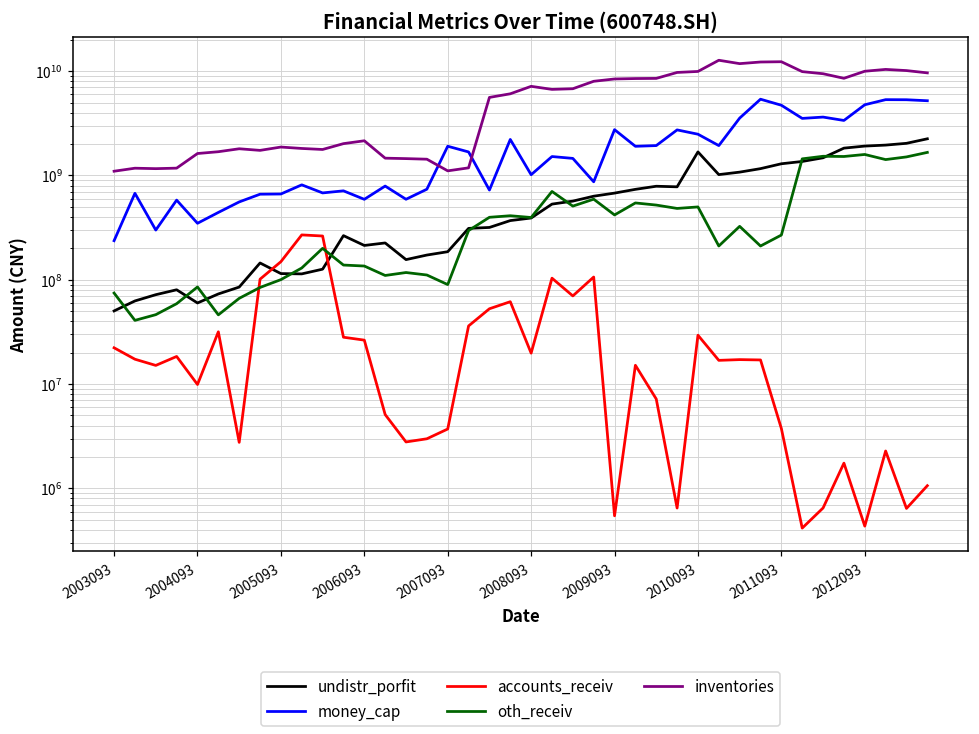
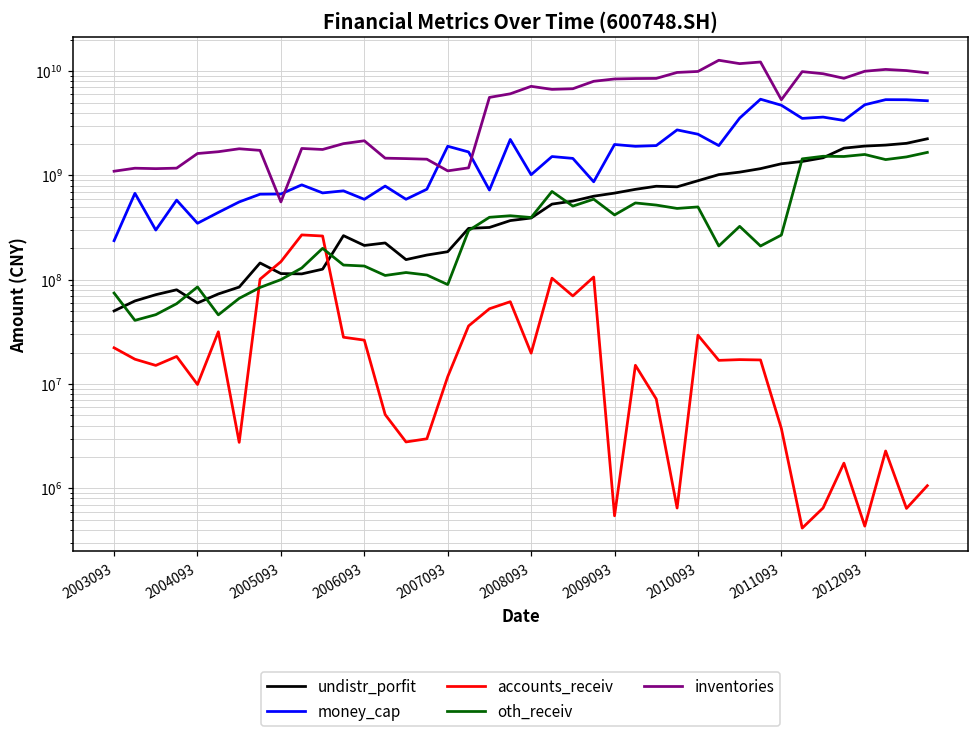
inventories, 2005093: 1900000000 -> 600000000
accounts_receiv, 2007093: 3700000 -> 12000000
money_cap, 2009093: 2700000000 -> 2000000000
undistr_porfit, 2010093: 1700000000 -> 900000000
inventories, 2011093: 12000000000 -> 5000000000
